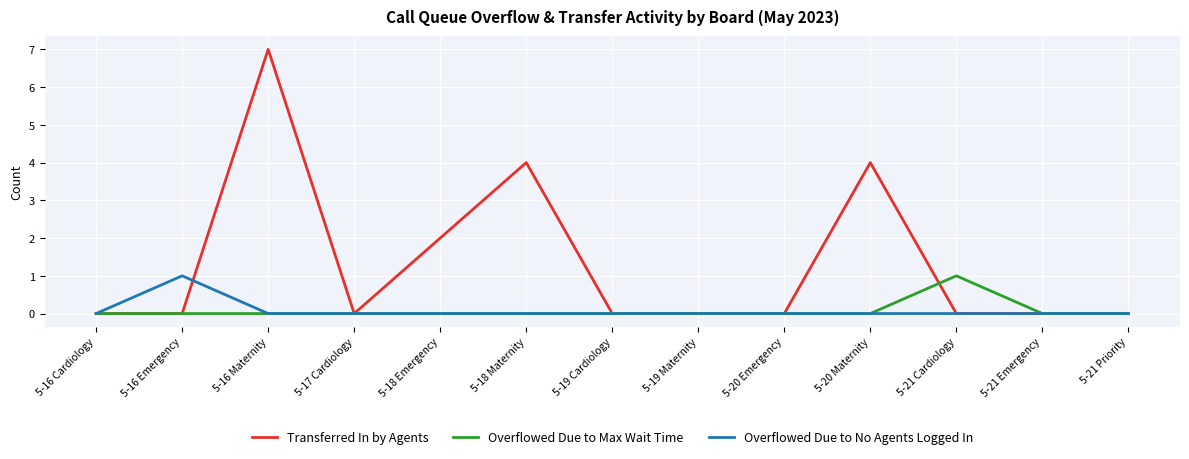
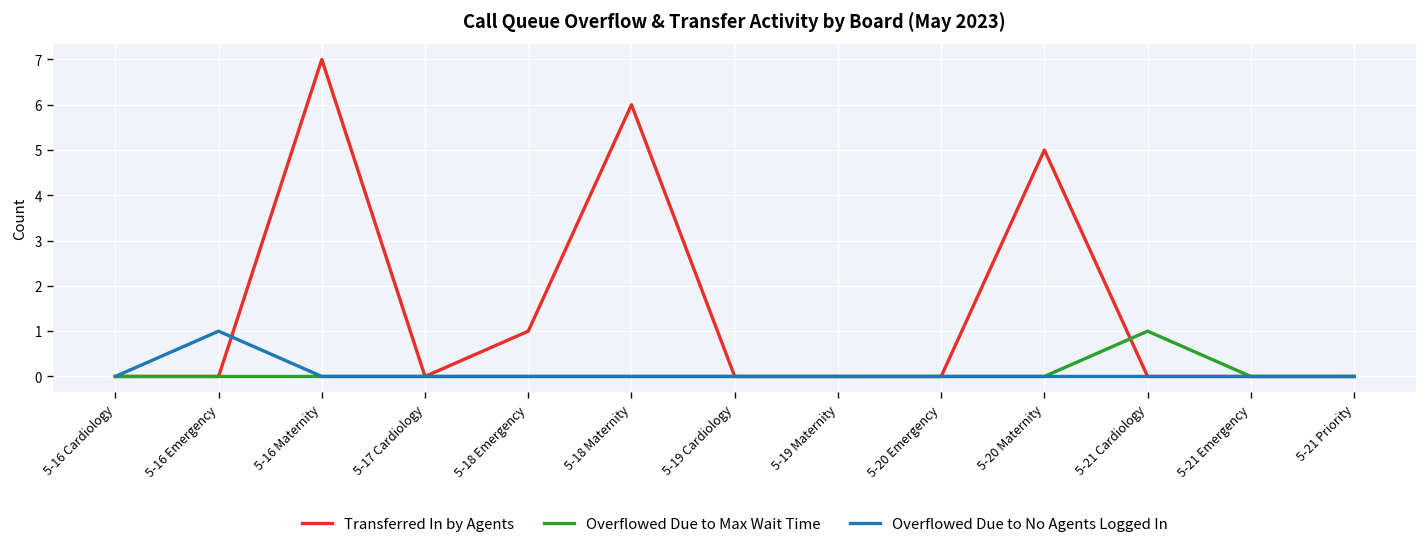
Transferred In by Agents, 5-18 Emergency: 2 -> 1
Transferred In by Agents, 5-18 Maternity: 4 -> 6
Transferred In by Agents, 5-20 Maternity: 4 -> 5
